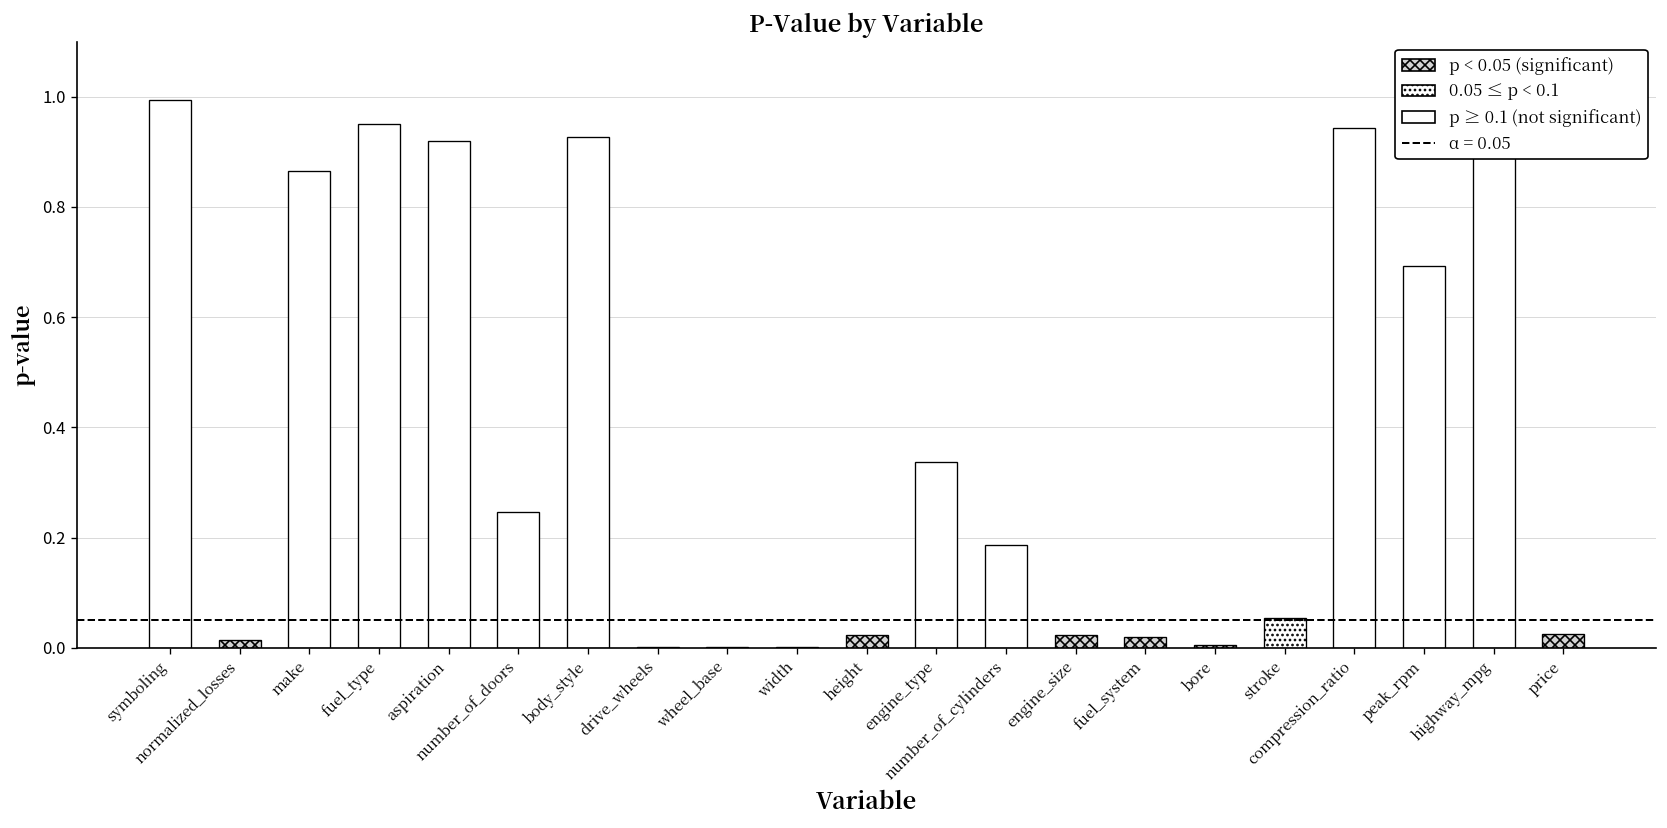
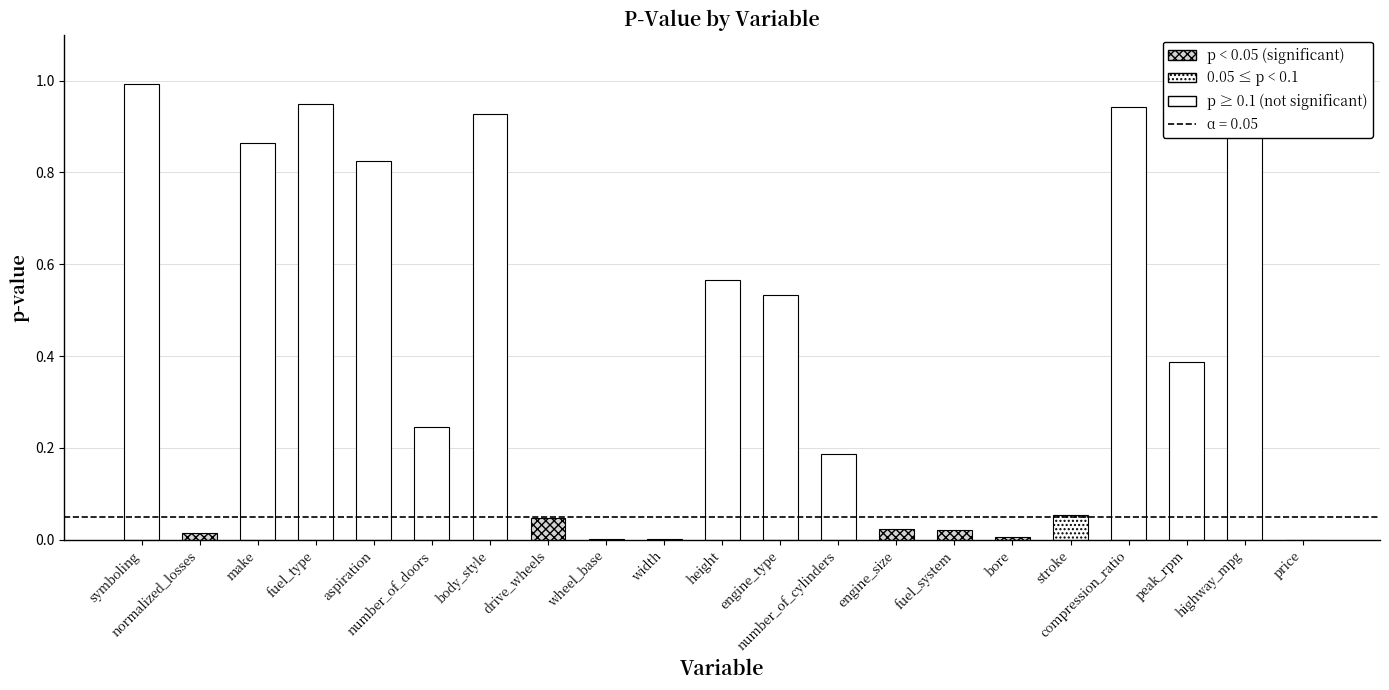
aspiration: 0.92 -> 0.83
drive_wheels: 0.00 -> 0.05
height: 0.02 -> 0.57
engine_type: 0.34 -> 0.53
peak_rpm: 0.69 -> 0.39
price: 0.02 -> 0.00
